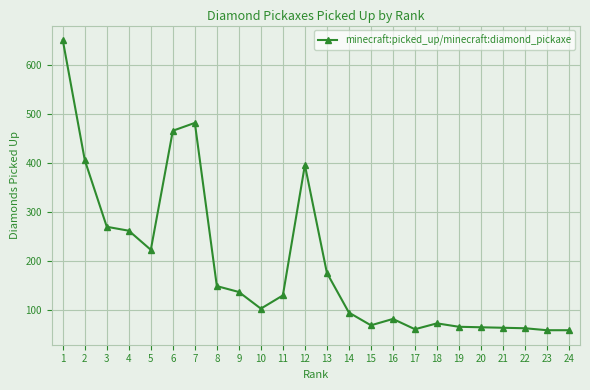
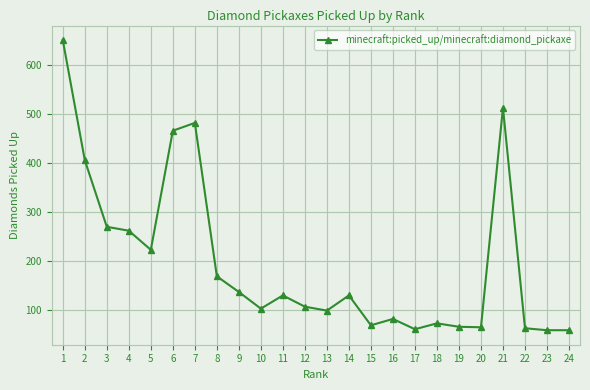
8: 150 -> 170
12: 400 -> 110
13: 180 -> 100
14: 100 -> 130
21: 60 -> 510
